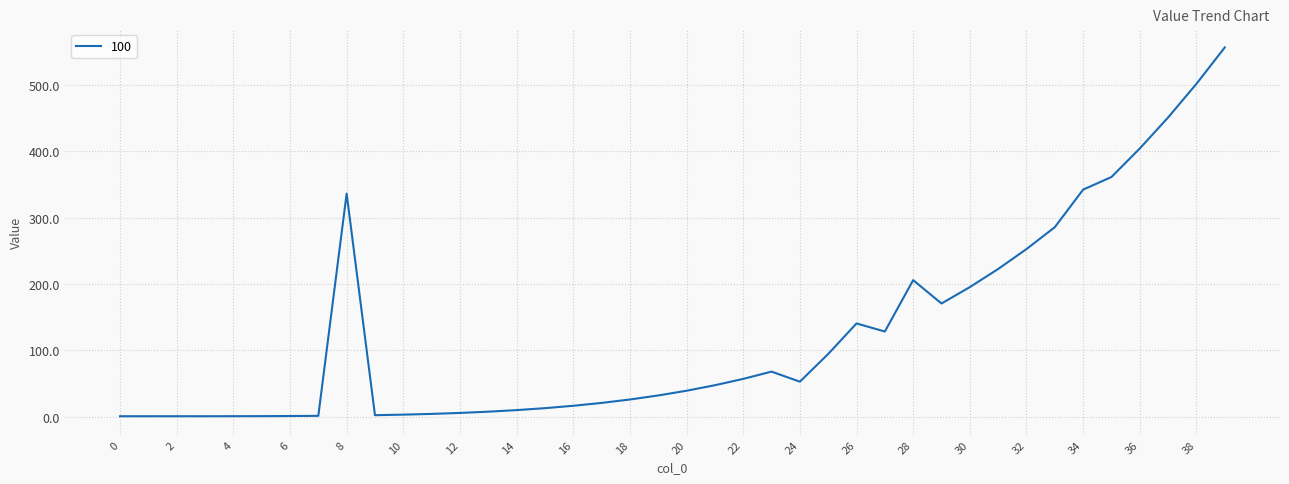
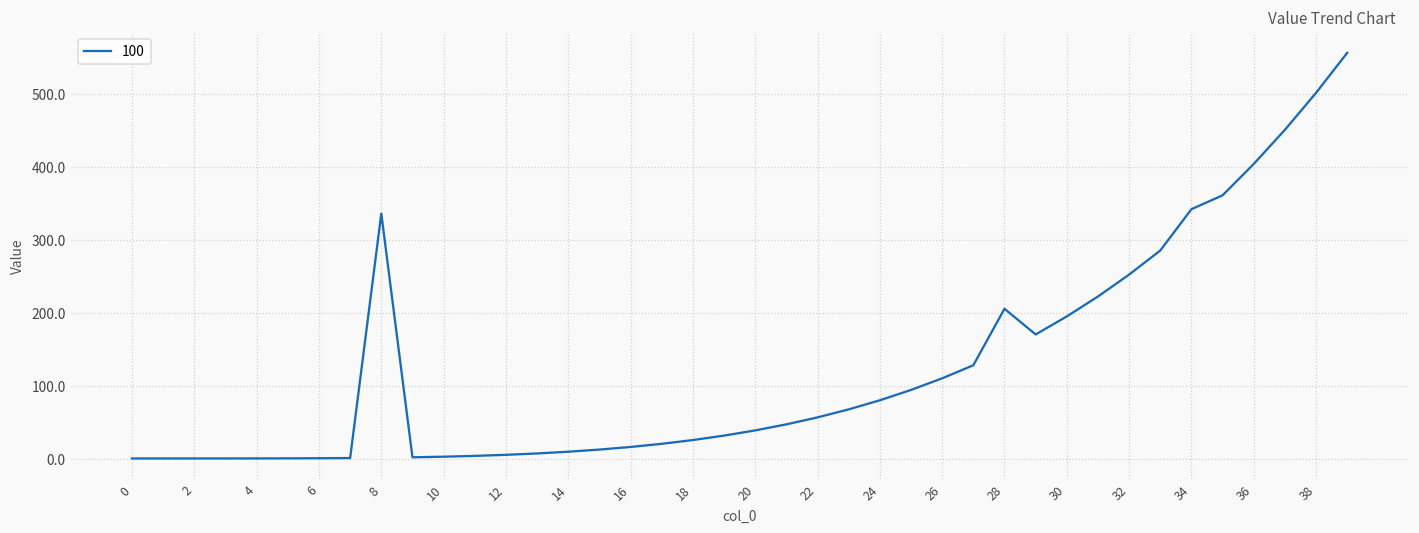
24: 50 -> 80
26: 140 -> 110
